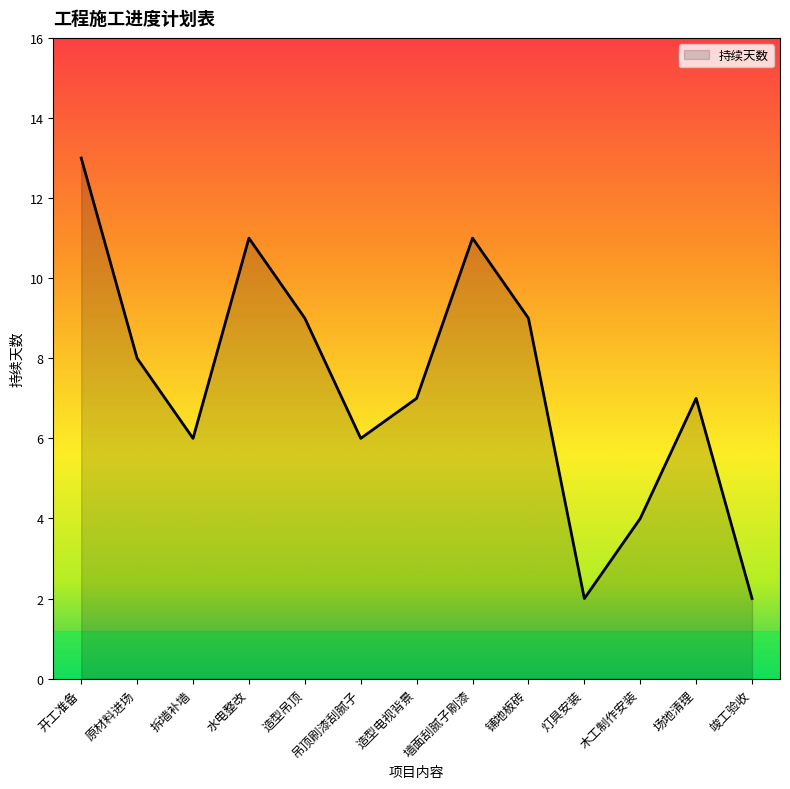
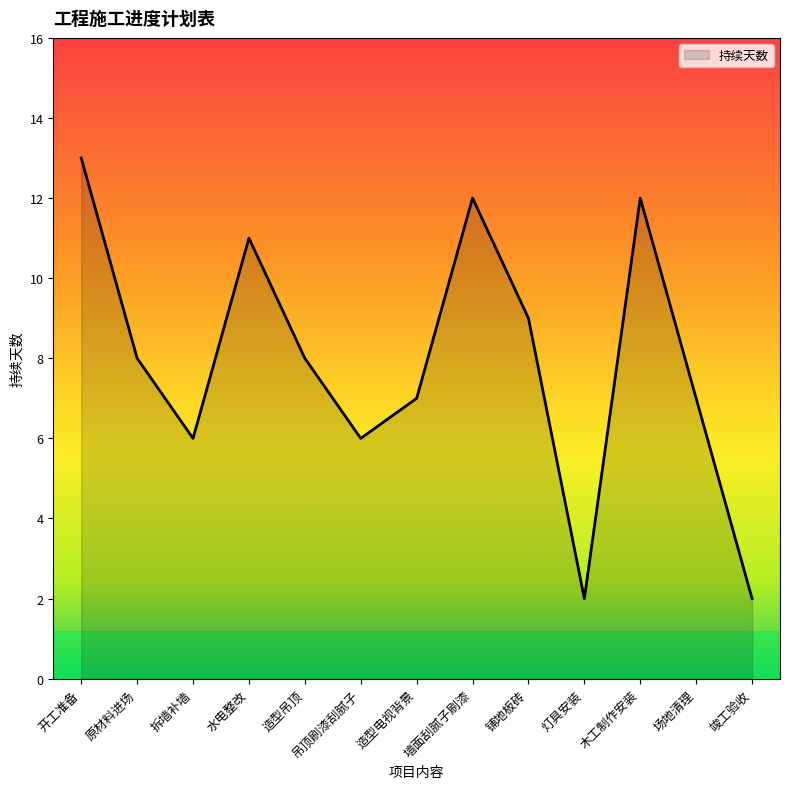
造型吊顶: 9 -> 8
墙面刮腻子刷漆: 11 -> 12
木工制作安装: 4 -> 12
